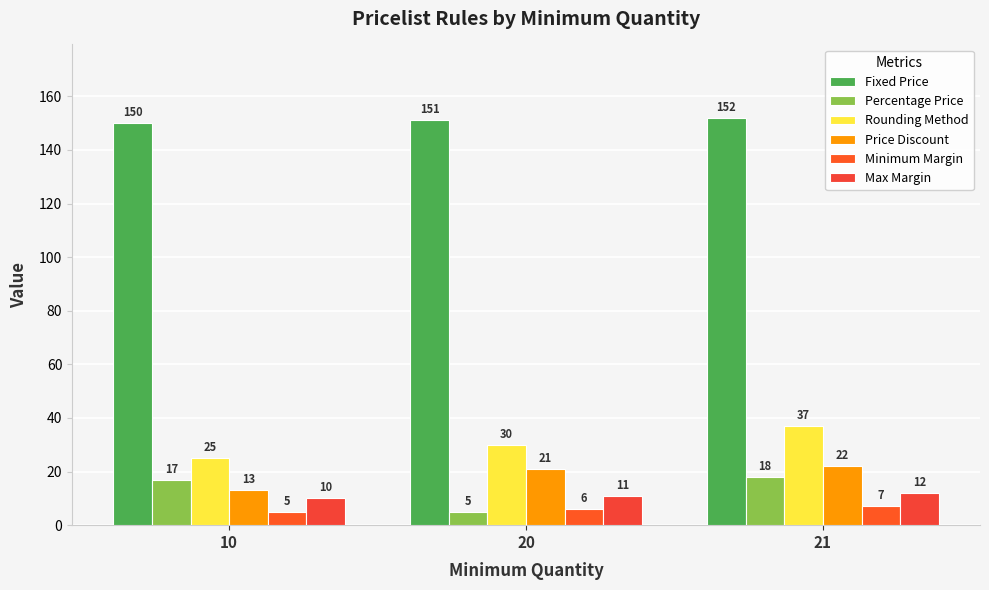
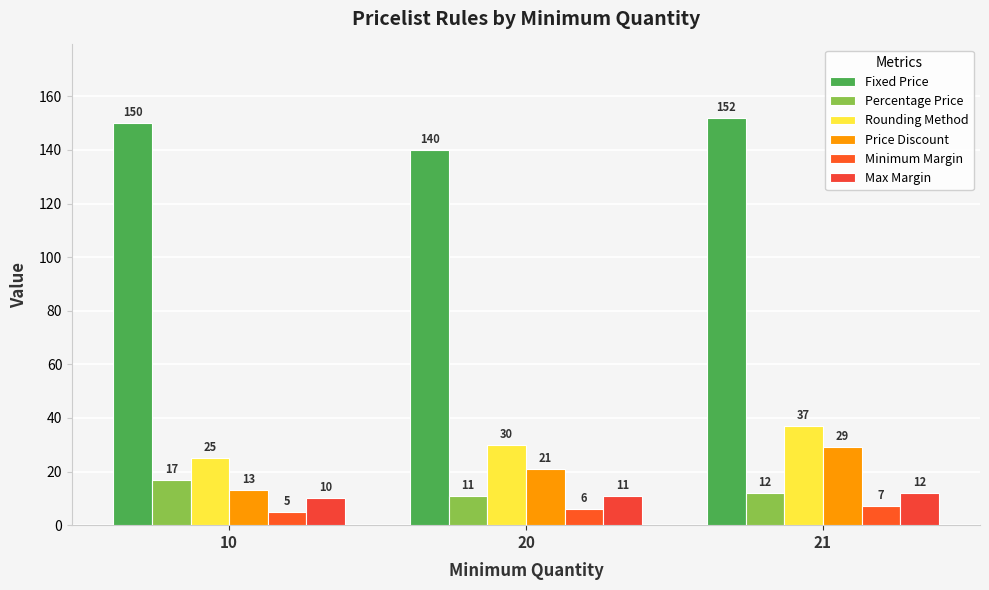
Fixed Price, 20: 151 -> 140
Percentage Price, 20: 5 -> 11
Percentage Price, 21: 18 -> 12
Price Discount, 21: 22 -> 29
